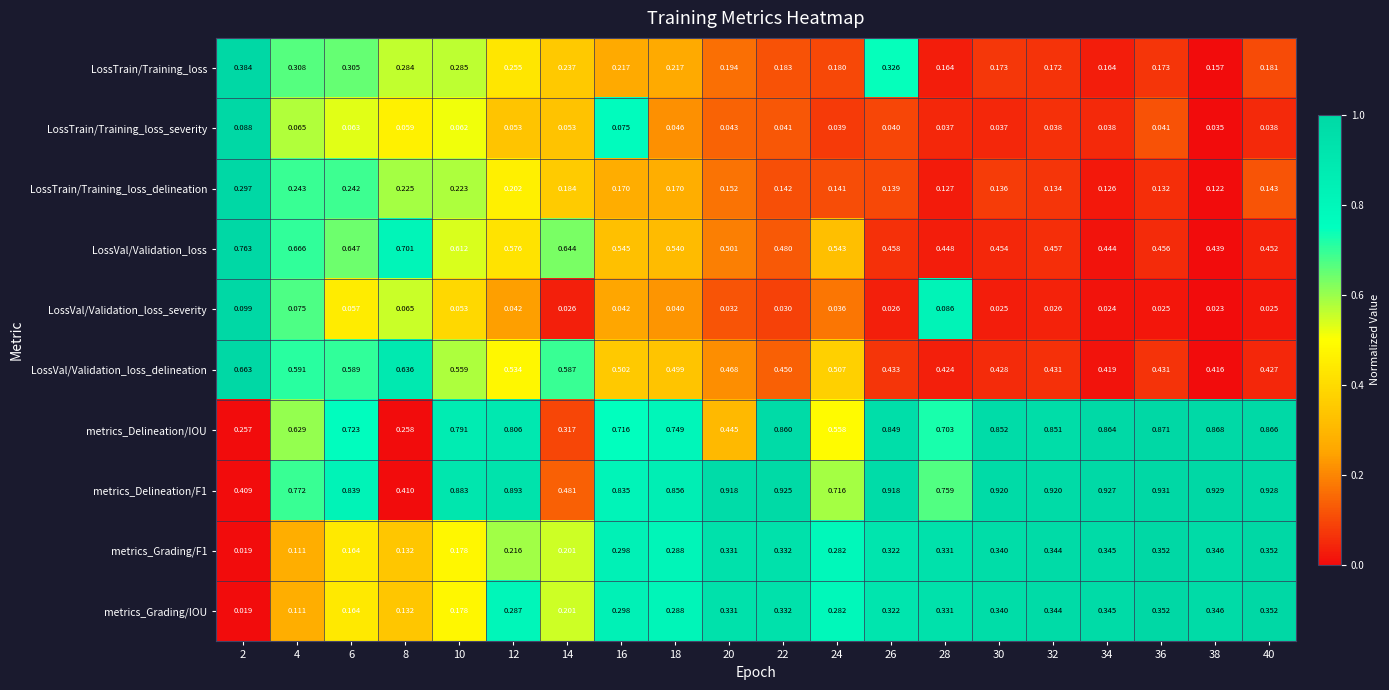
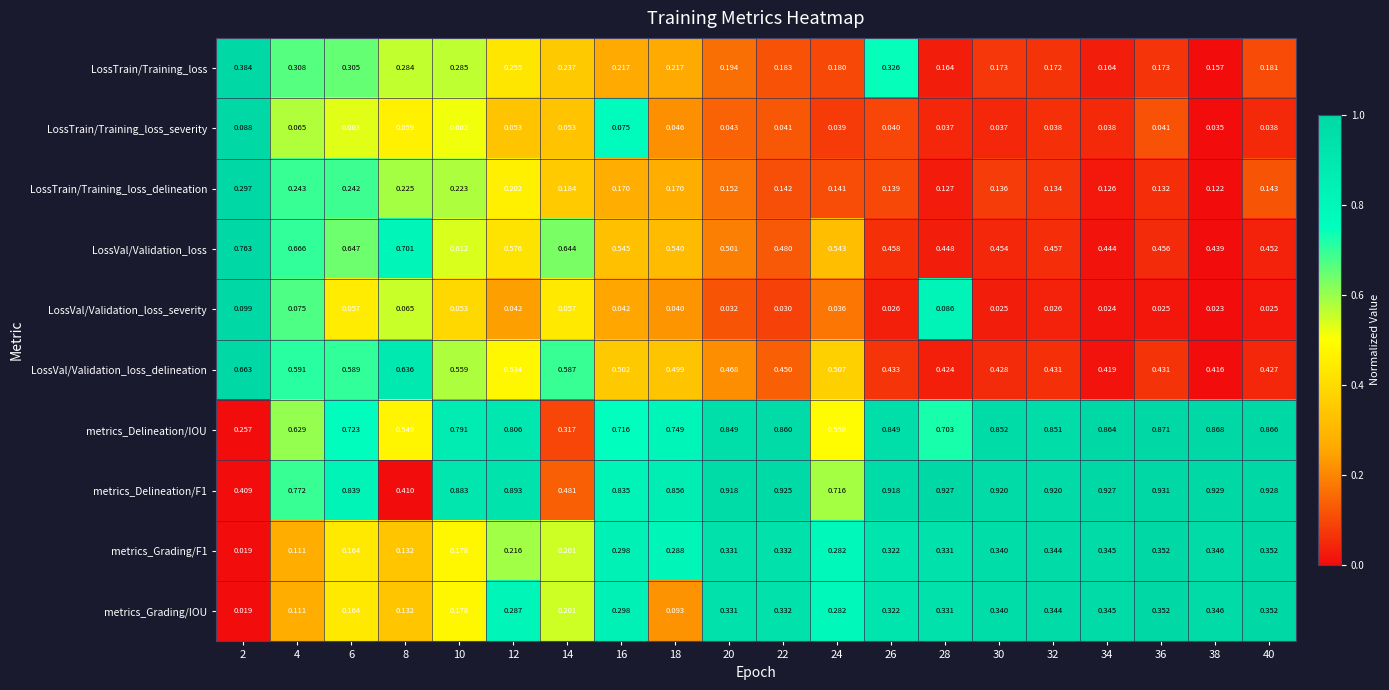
LossVal/Validation_loss_severity, 14: 0.026 -> 0.057
metrics_Delineation/IOU, 8: 0.258 -> 0.549
metrics_Delineation/IOU, 20: 0.445 -> 0.849
metrics_Delineation/F1, 28: 0.759 -> 0.927
metrics_Grading/IOU, 18: 0.288 -> 0.093
